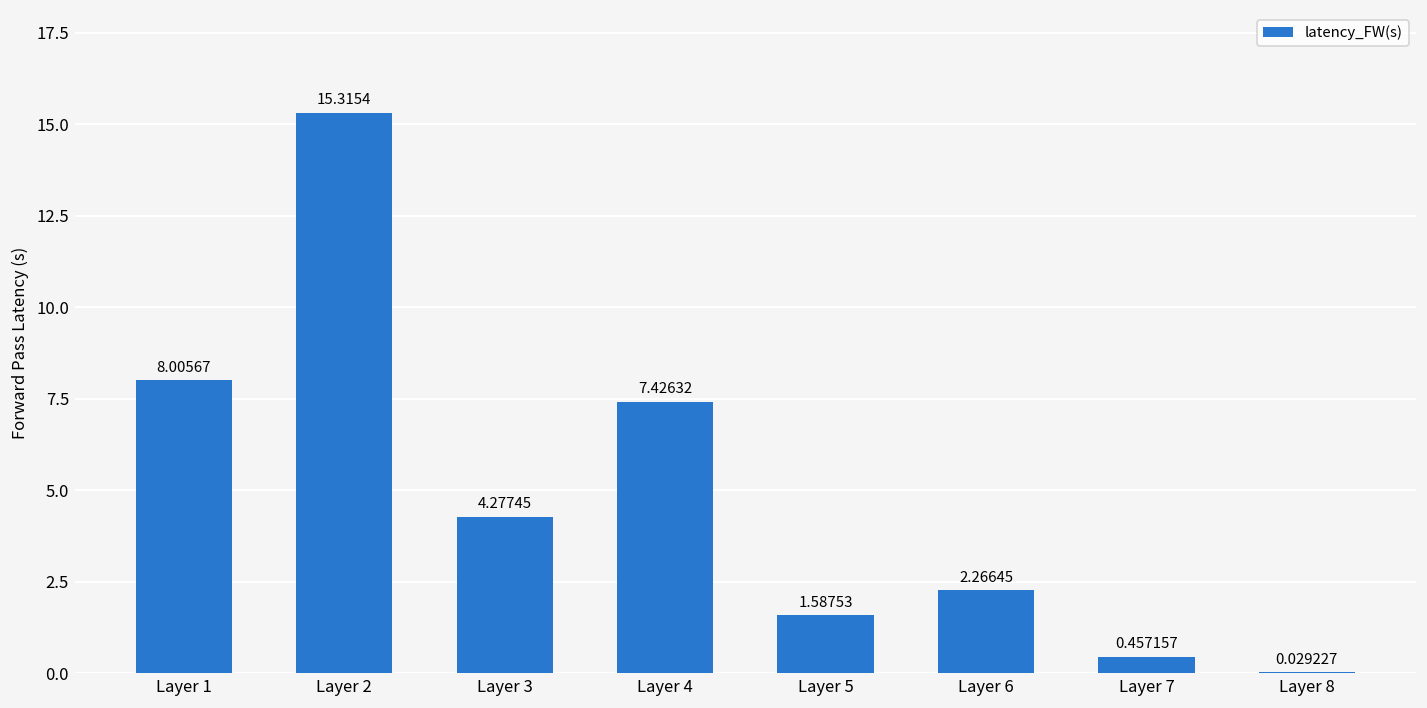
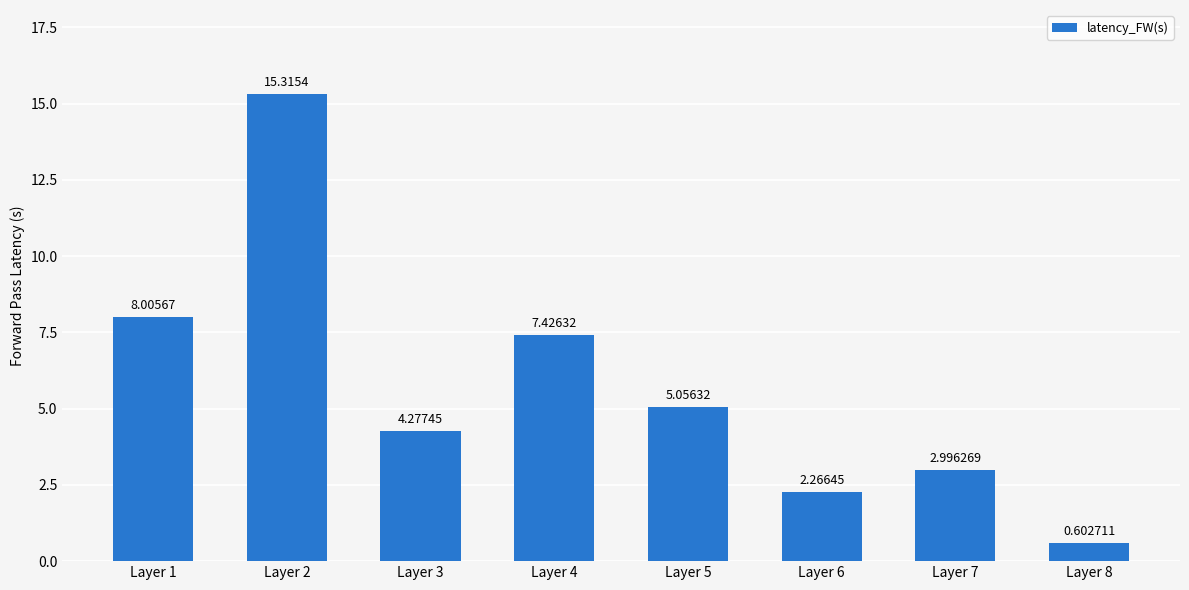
Layer 5: 1.58753 -> 5.05632
Layer 7: 0.457157 -> 2.996269
Layer 8: 0.029227 -> 0.602711
